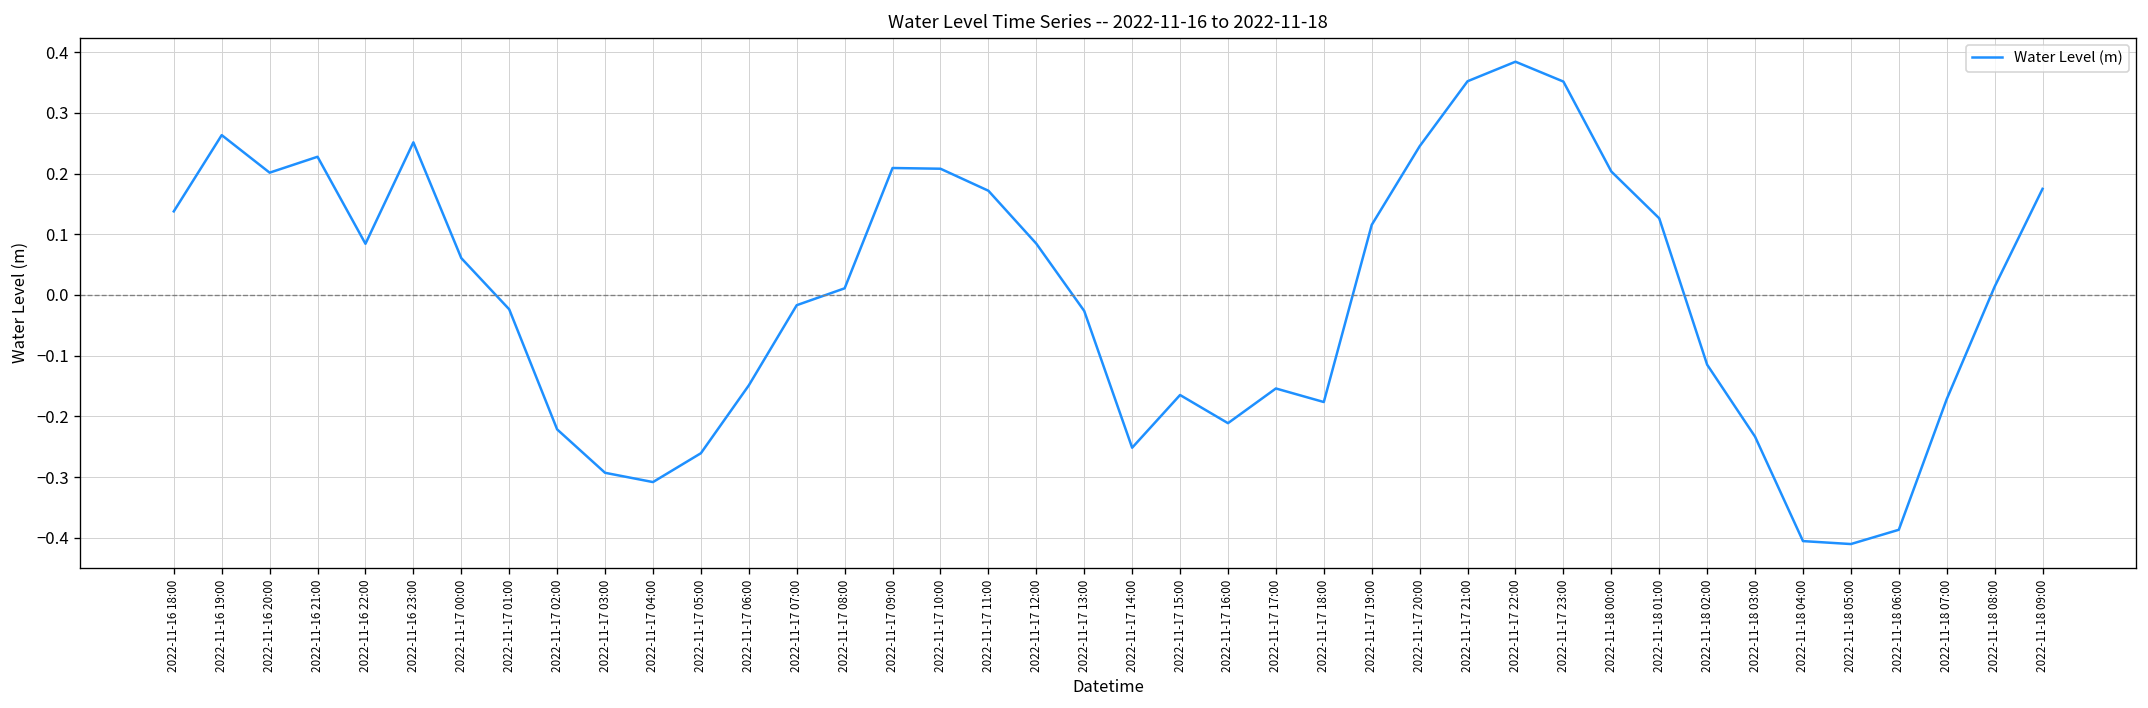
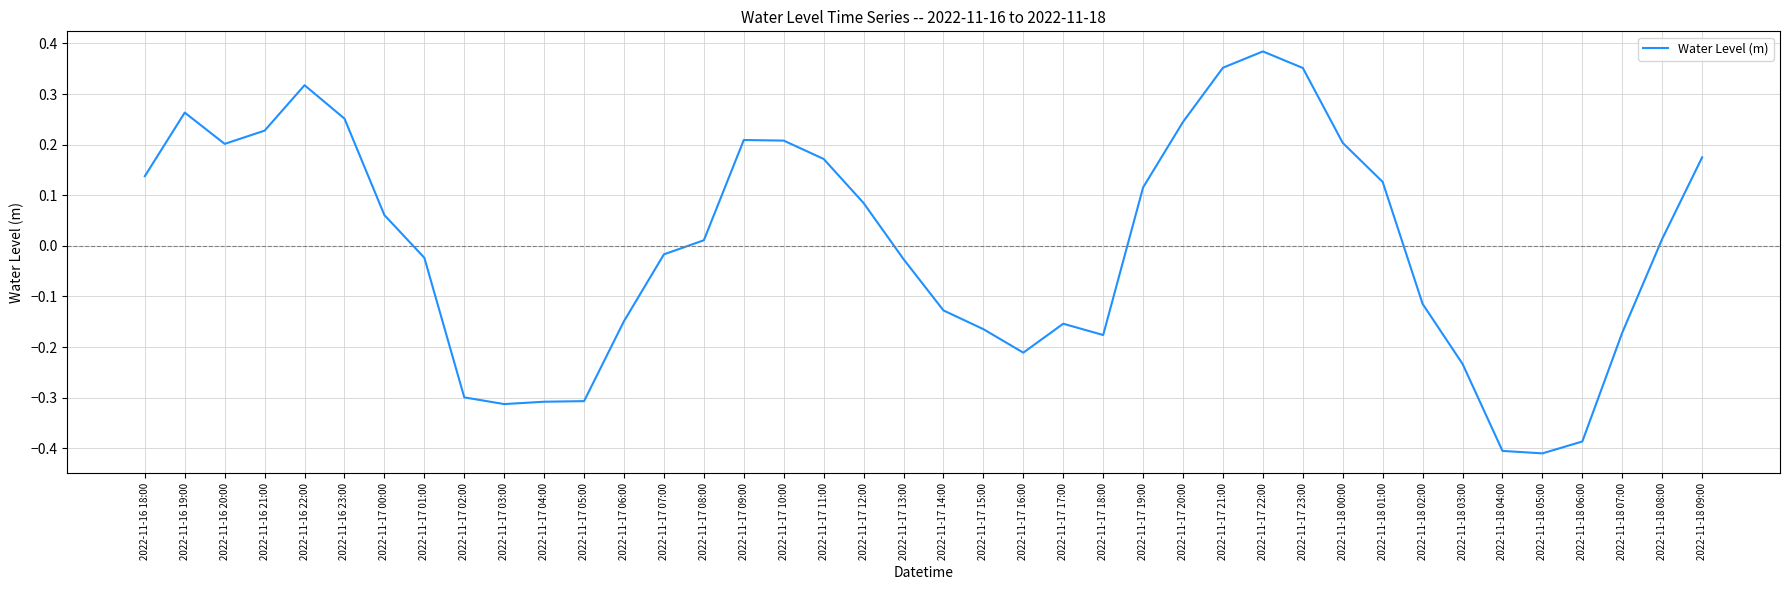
2022-11-16 22:00: 0.08 -> 0.32
2022-11-17 02:00: -0.22 -> -0.30
2022-11-17 03:00: -0.29 -> -0.31
2022-11-17 05:00: -0.26 -> -0.31
2022-11-17 14:00: -0.25 -> -0.13
